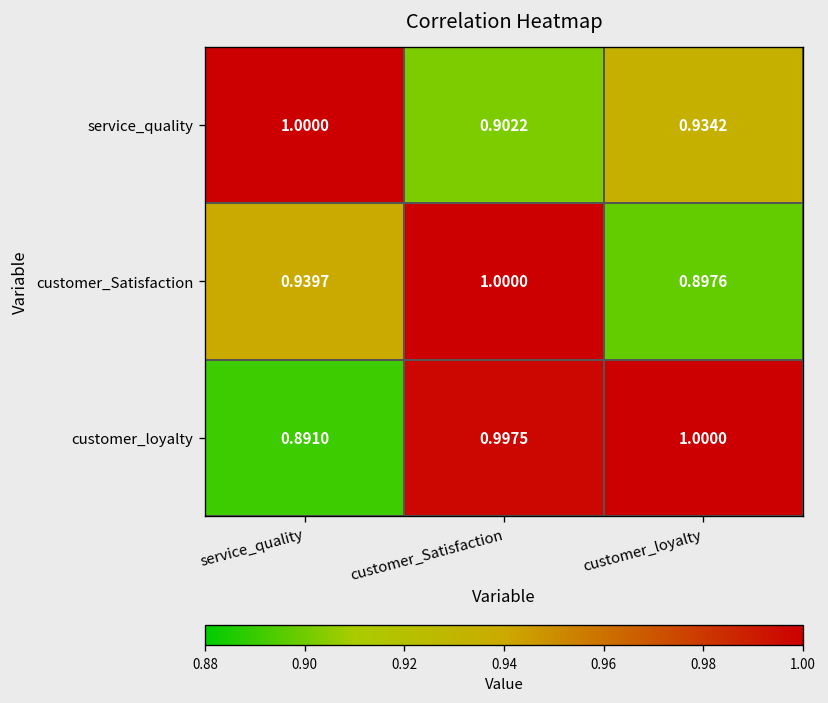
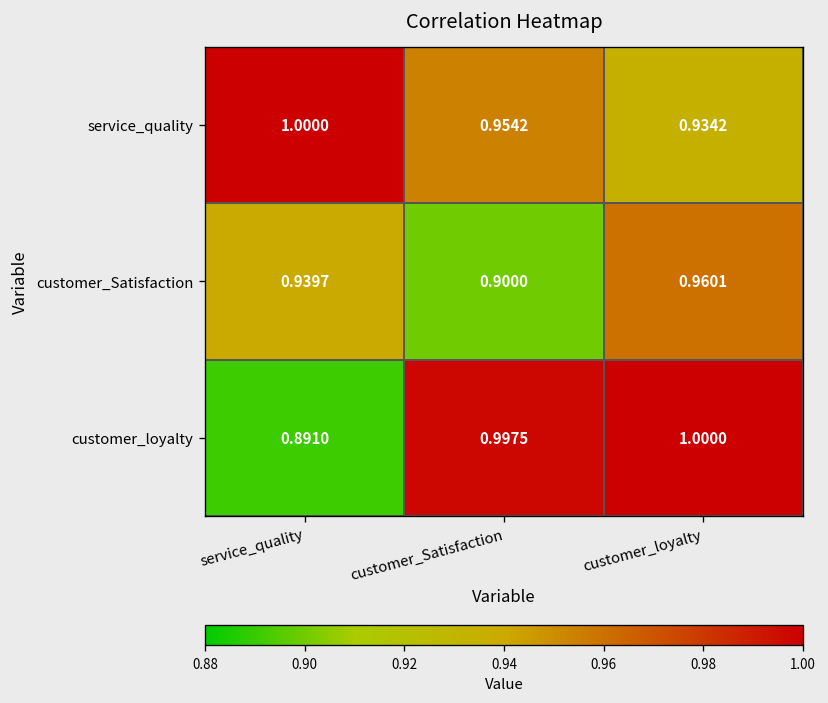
service_quality, customer_Satisfaction: 0.9022 -> 0.9542
customer_Satisfaction, customer_Satisfaction: 1.0000 -> 0.9000
customer_Satisfaction, customer_loyalty: 0.8976 -> 0.9601
